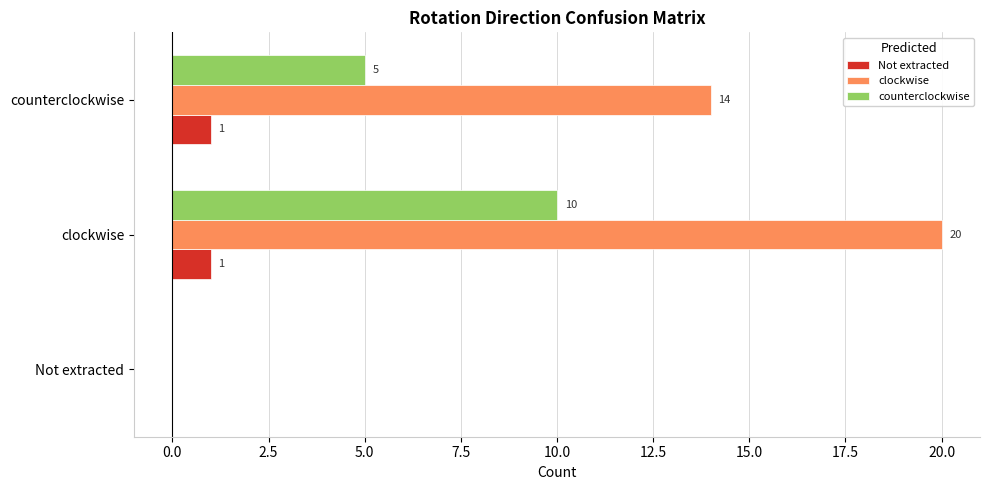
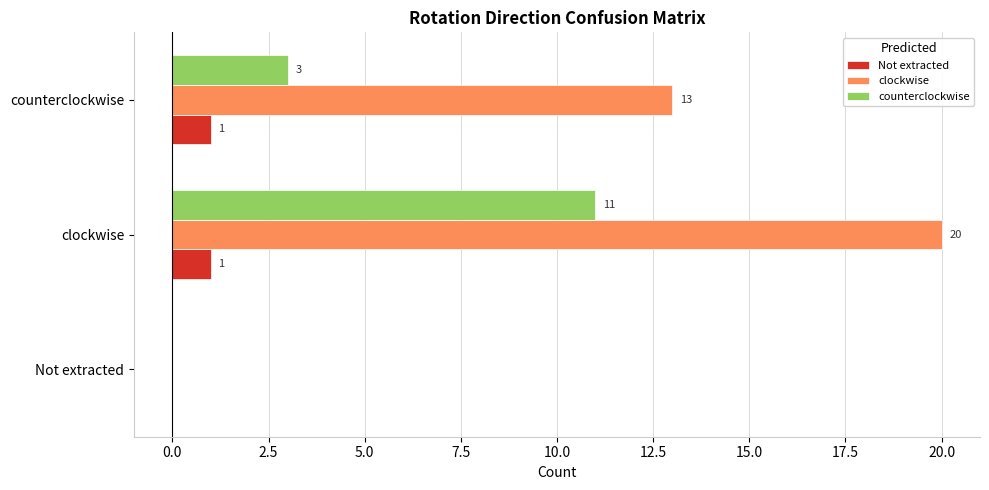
counterclockwise, counterclockwise: 5 -> 3
clockwise, counterclockwise: 14 -> 13
counterclockwise, clockwise: 10 -> 11
